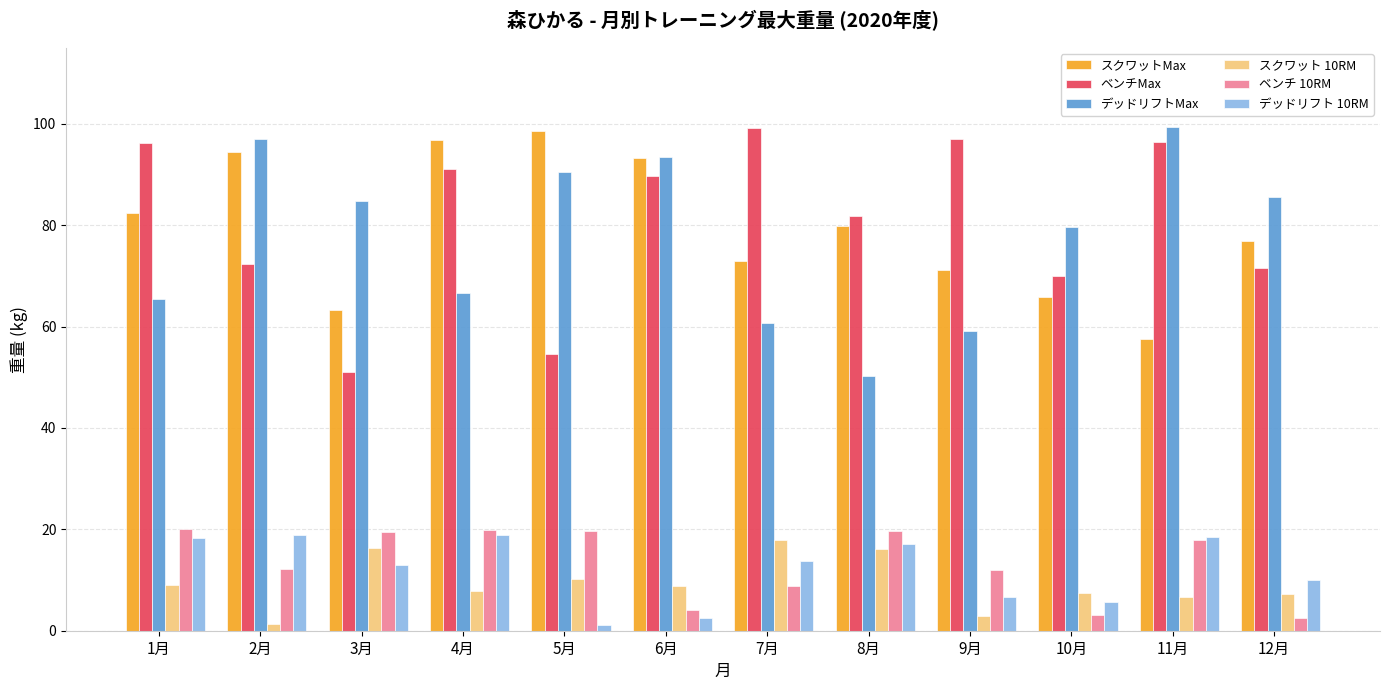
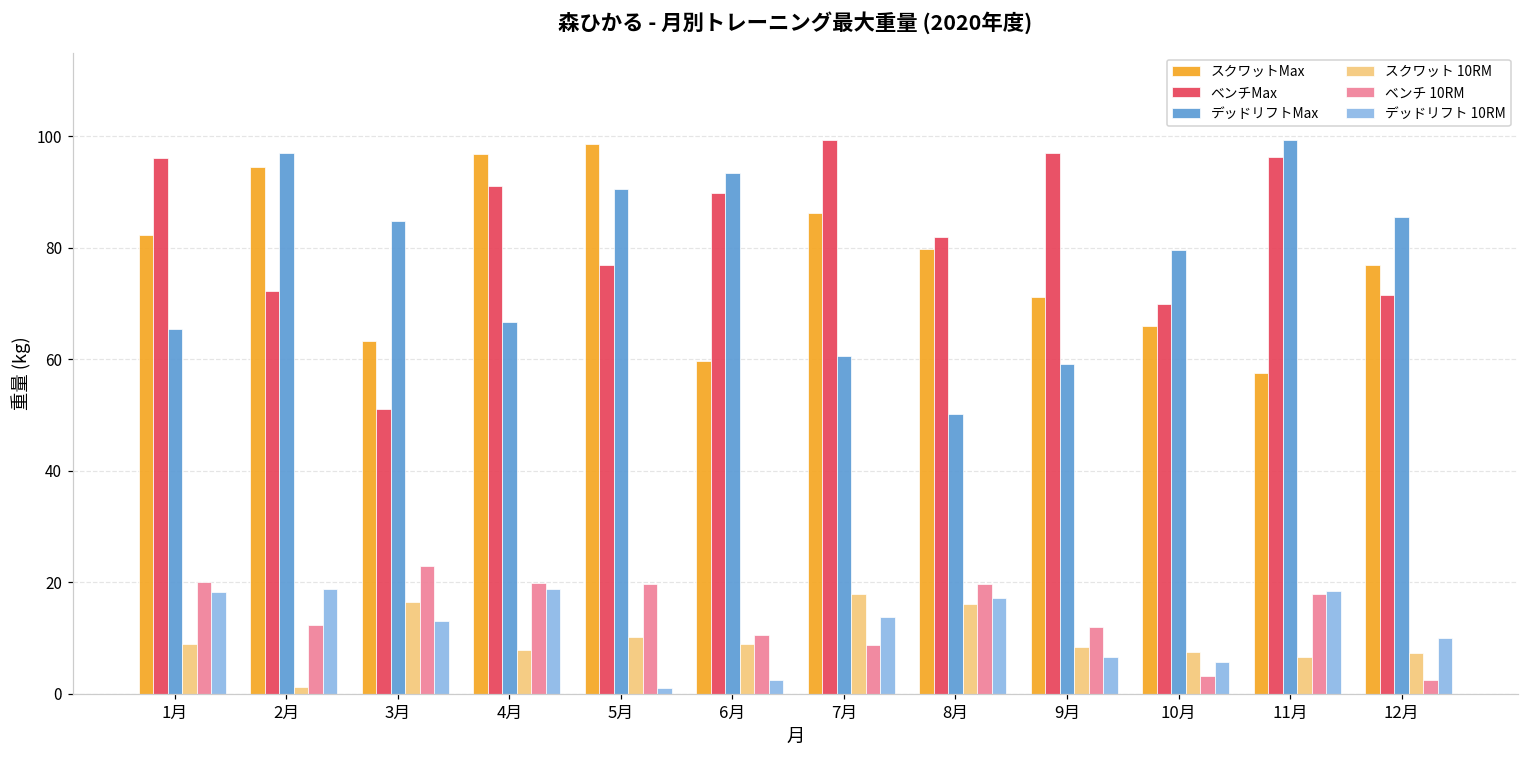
ベンチ 10RM, 3月: 19 -> 23
ベンチMax, 5月: 55 -> 77
スクワットMax, 6月: 93 -> 60
ベンチ 10RM, 6月: 4 -> 11
スクワットMax, 7月: 73 -> 86
スクワット 10RM, 9月: 3 -> 8
